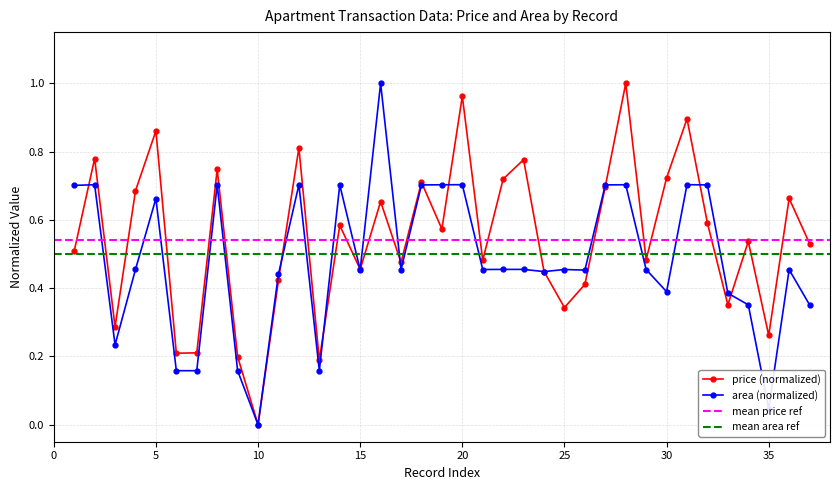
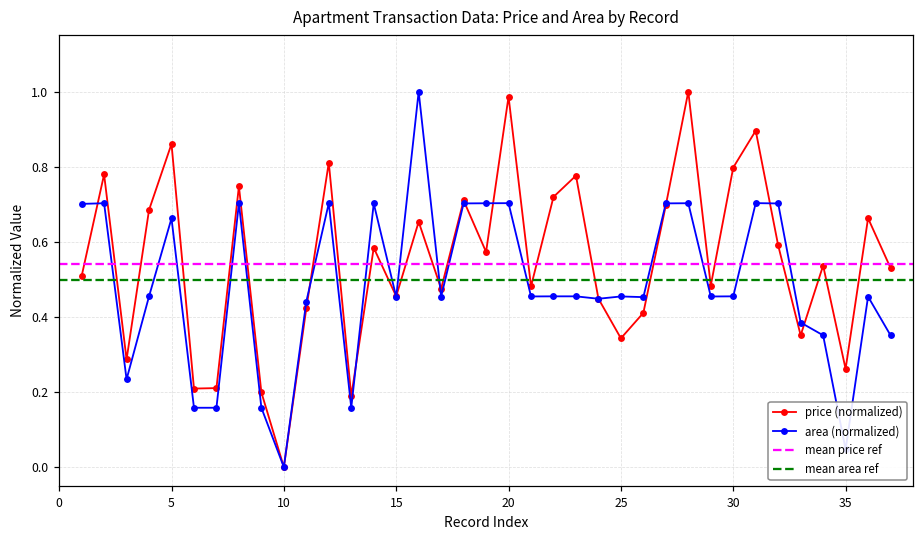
price (normalized), 20: 0.96 -> 0.99
price (normalized), 30: 0.72 -> 0.80
area (normalized), 30: 0.39 -> 0.45
